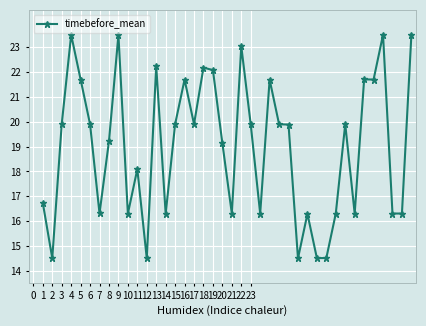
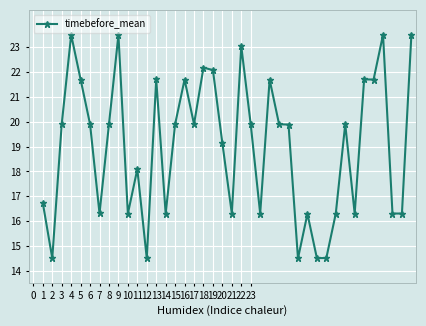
8: 19.2 -> 19.9
13: 22.2 -> 21.7
